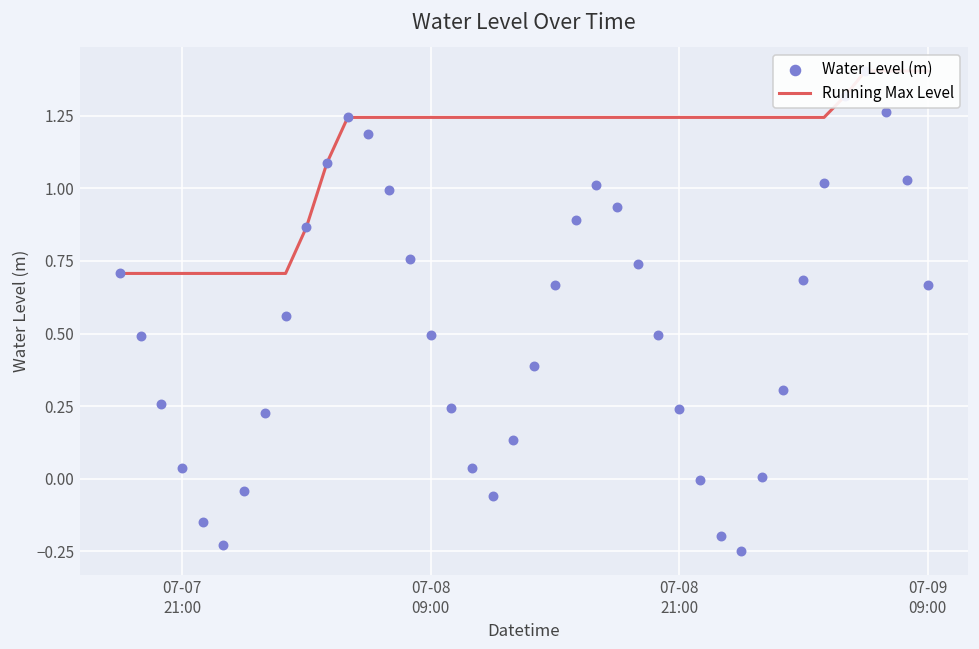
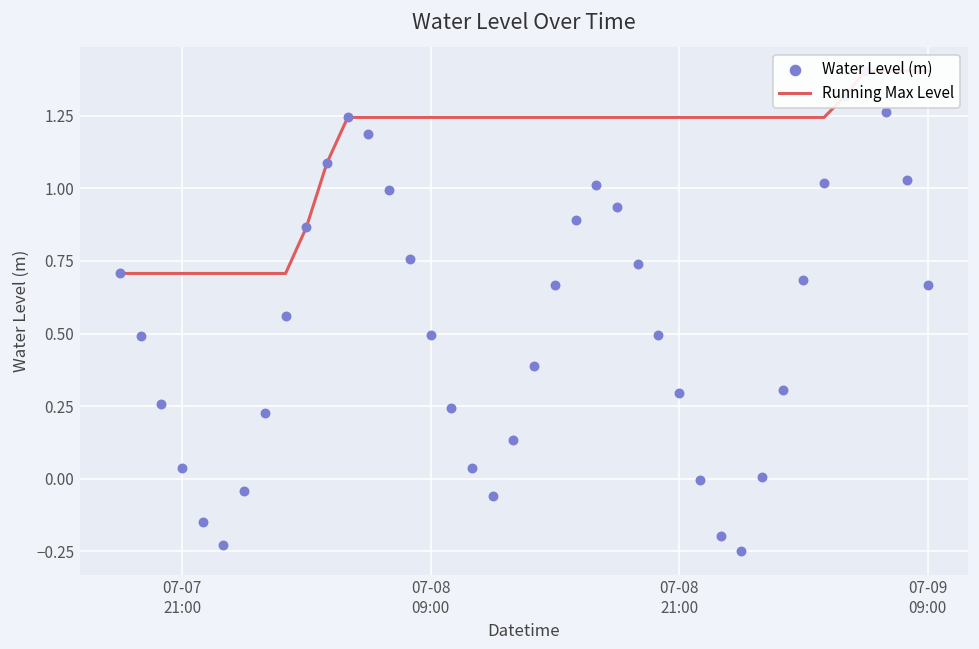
Water Level (m), 07-08 21:00: 0.24 -> 0.30
